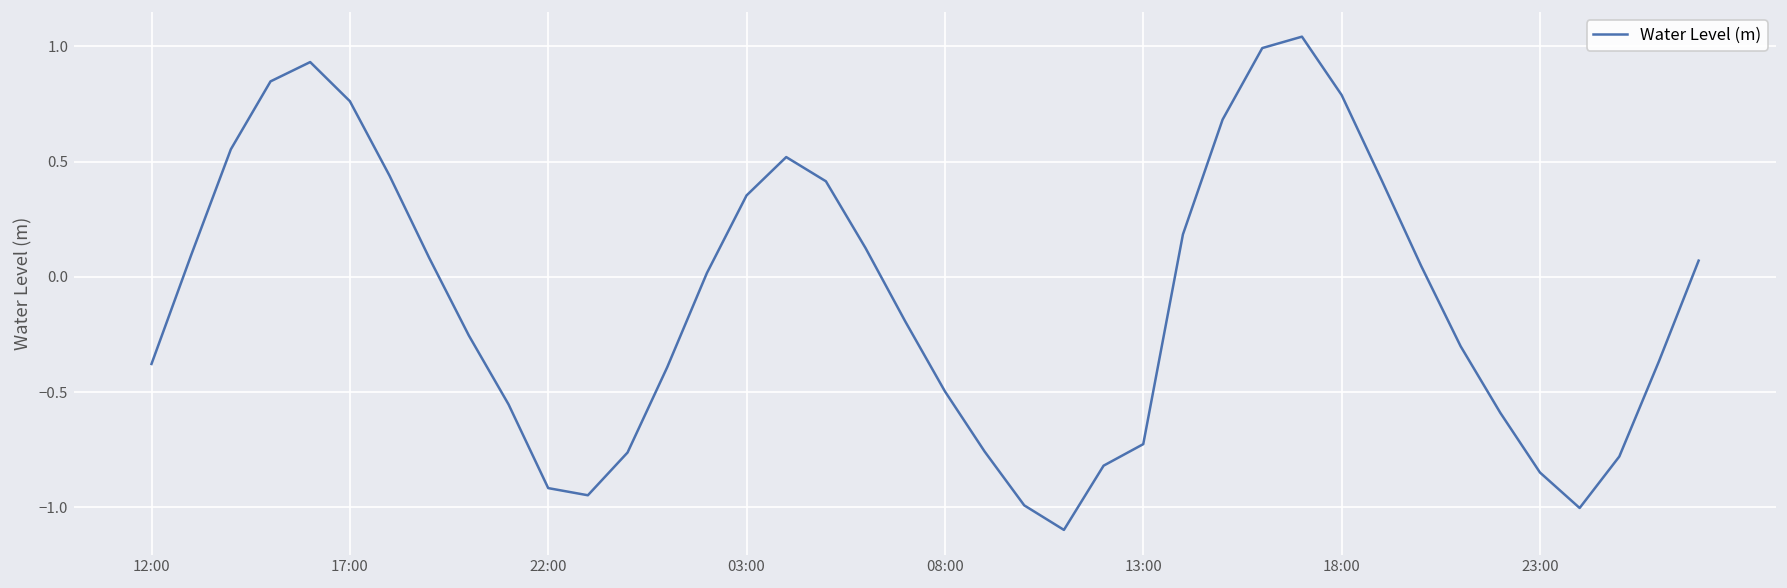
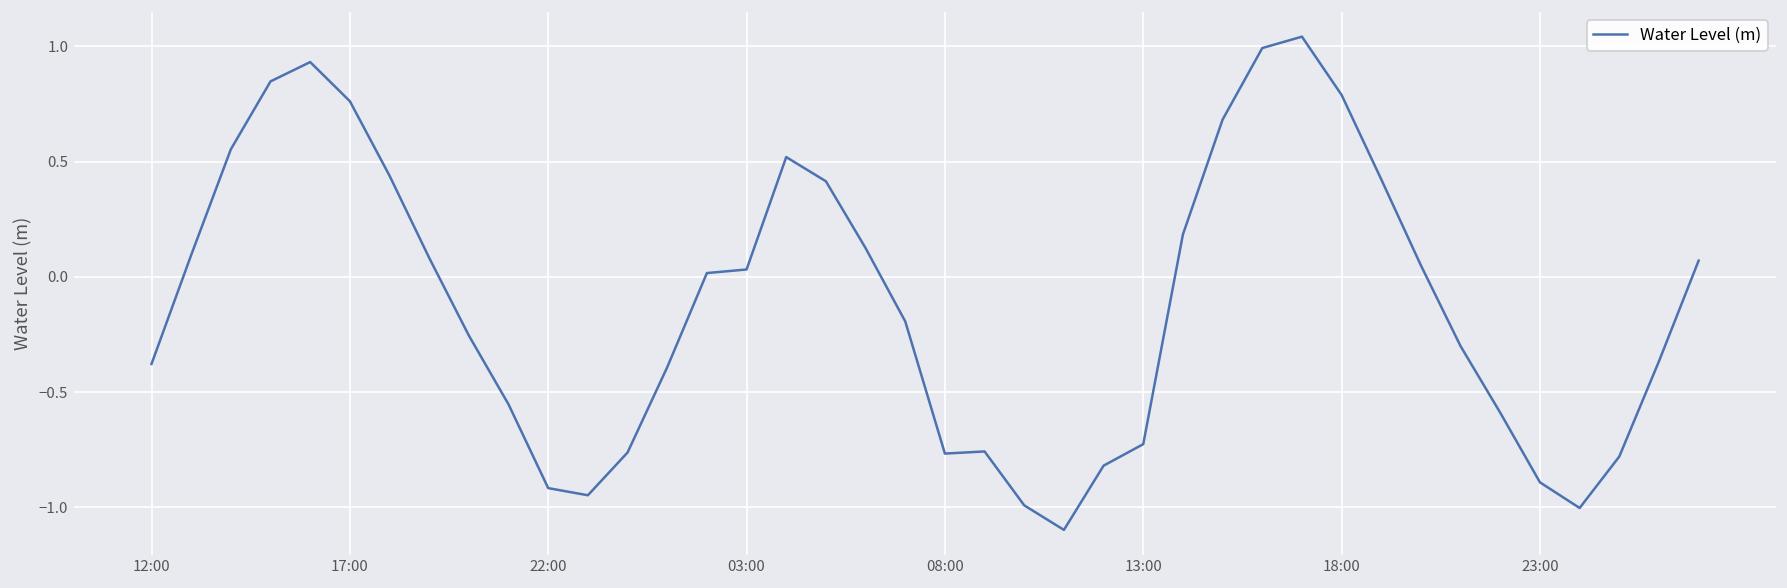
03:00: 0.35 -> 0.03
08:00: -0.50 -> -0.77
23:00: -0.85 -> -0.89
